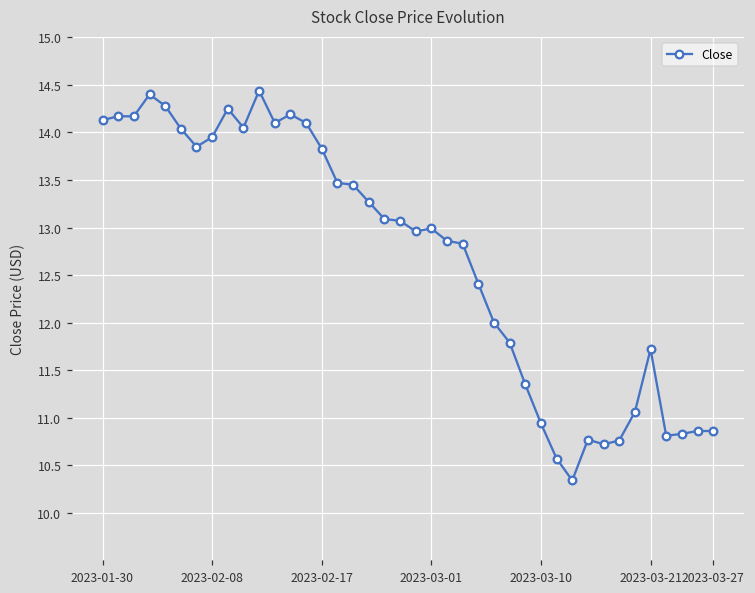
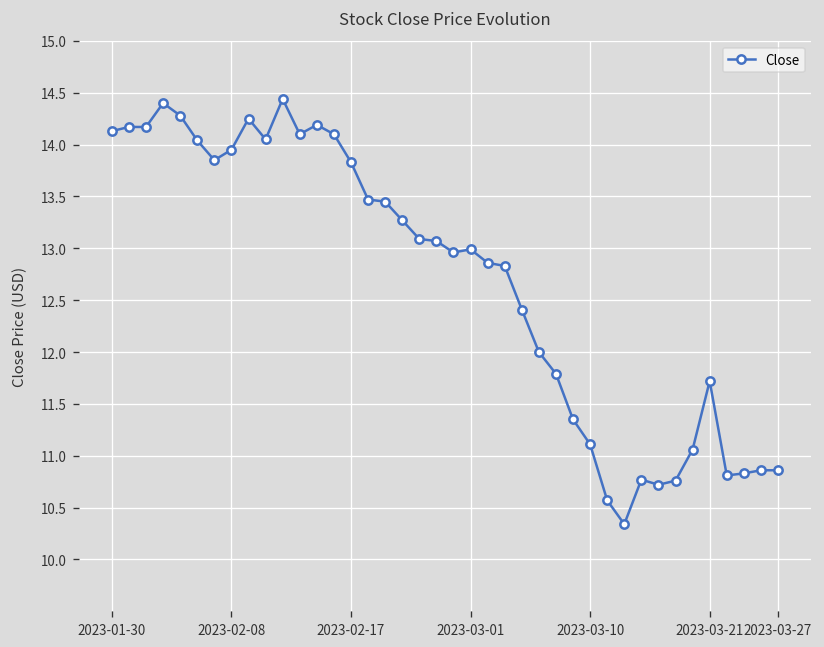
2023-03-10: 10.9 -> 11.1
